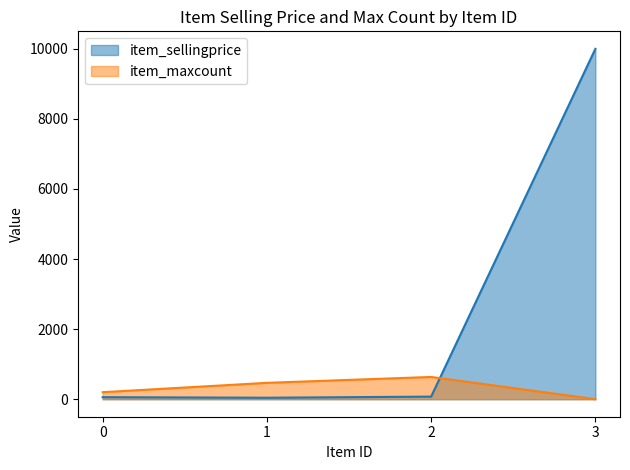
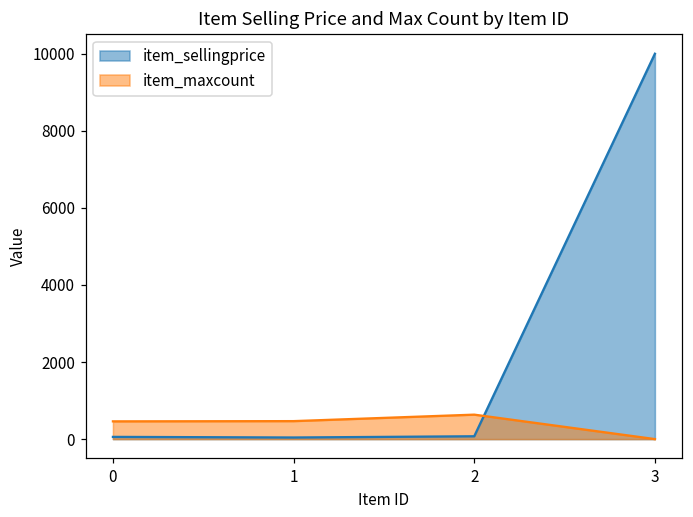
item_maxcount, 0: 200 -> 500
